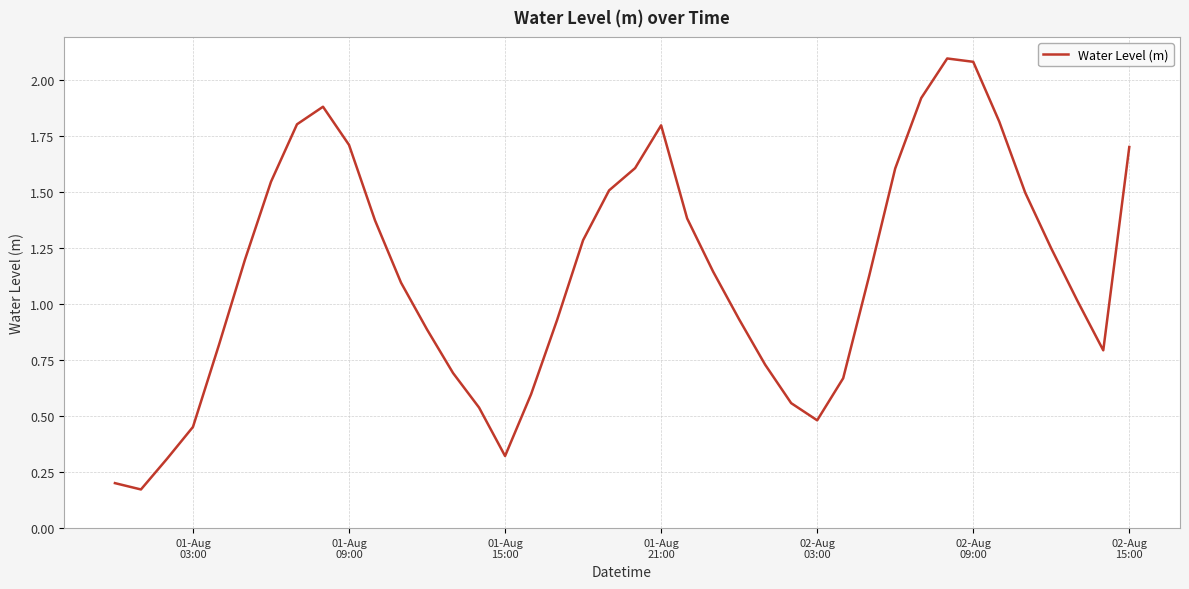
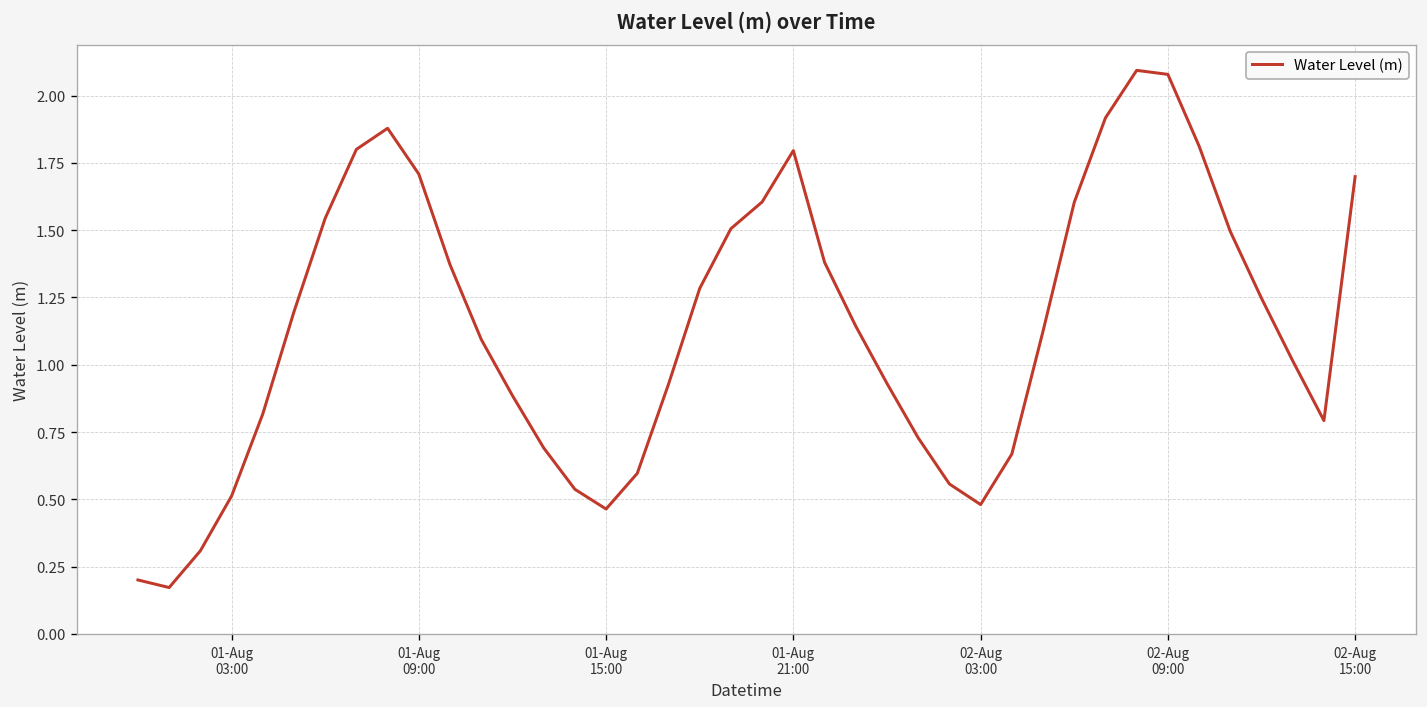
01-Aug 03:00: 0.45 -> 0.51
01-Aug 15:00: 0.32 -> 0.46
